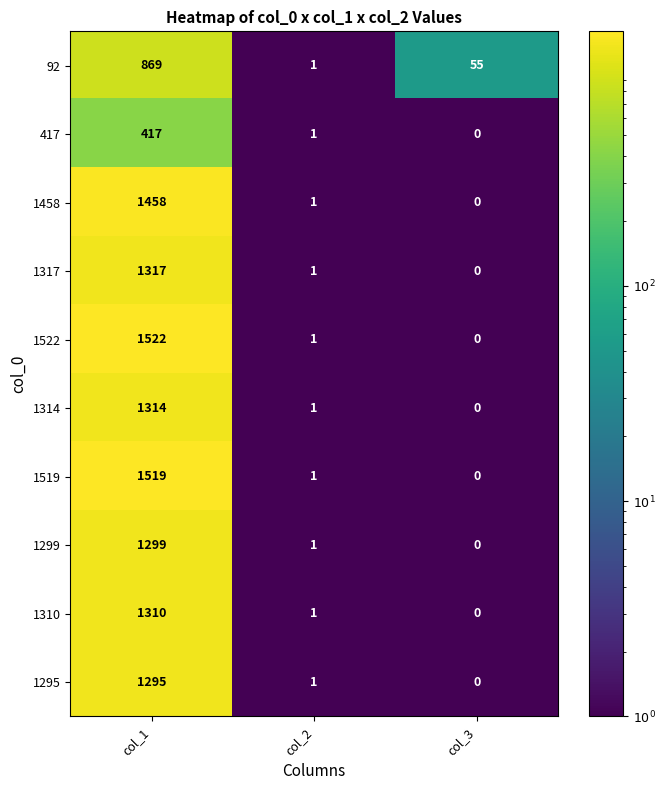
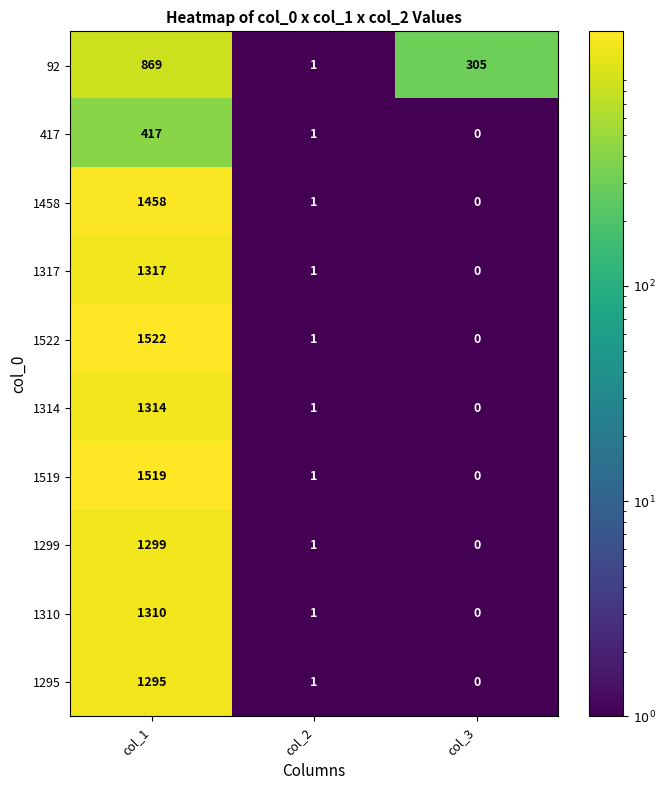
92, col_3: 55 -> 305
